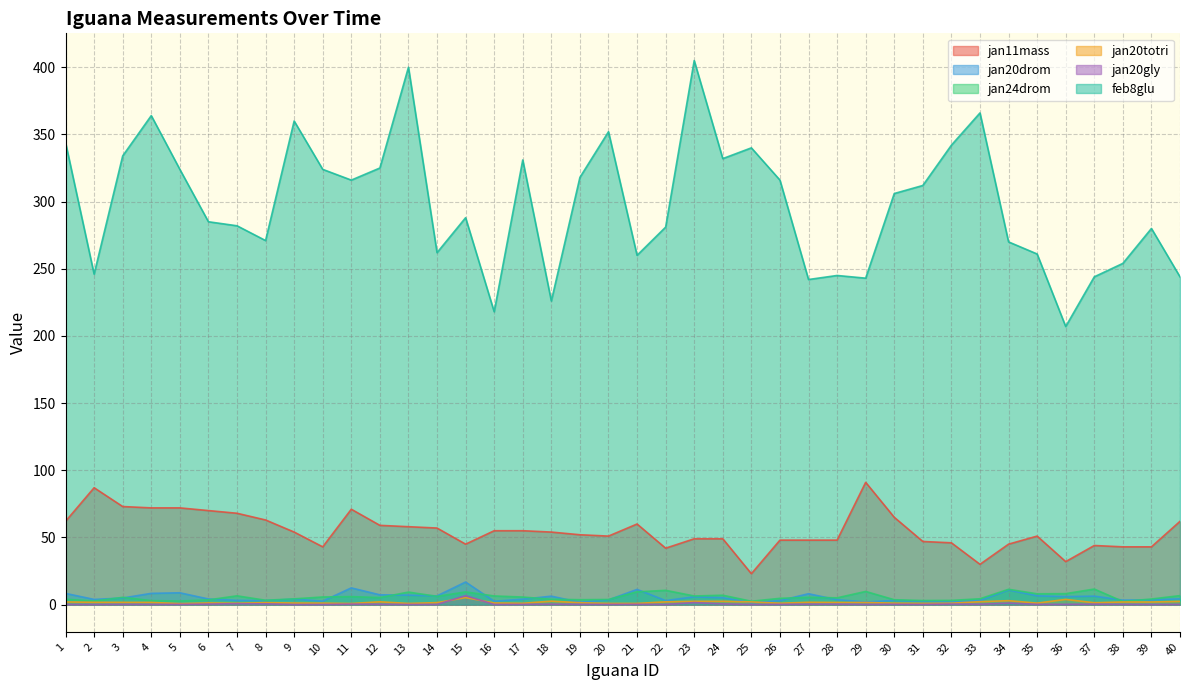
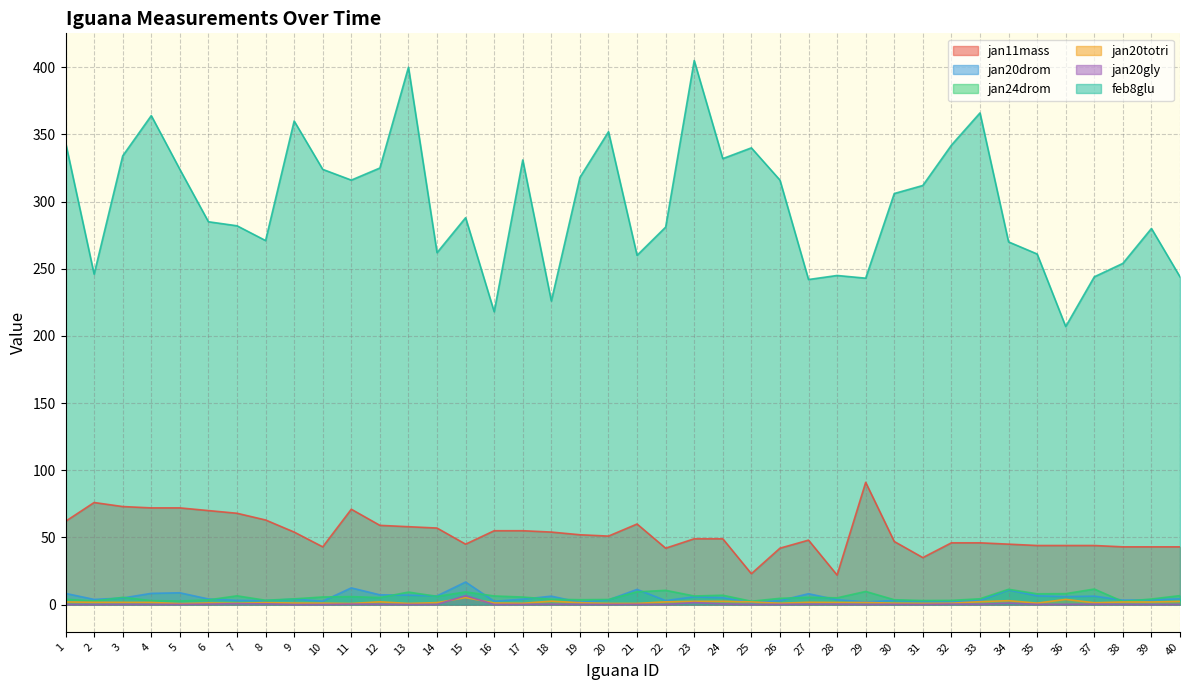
jan11mass, 2: 87 -> 76
jan11mass, 26: 48 -> 42
jan11mass, 28: 48 -> 22
jan11mass, 30: 65 -> 47
jan11mass, 31: 47 -> 35
jan11mass, 33: 30 -> 46
jan11mass, 35: 51 -> 44
jan11mass, 36: 32 -> 44
jan11mass, 40: 62 -> 43
